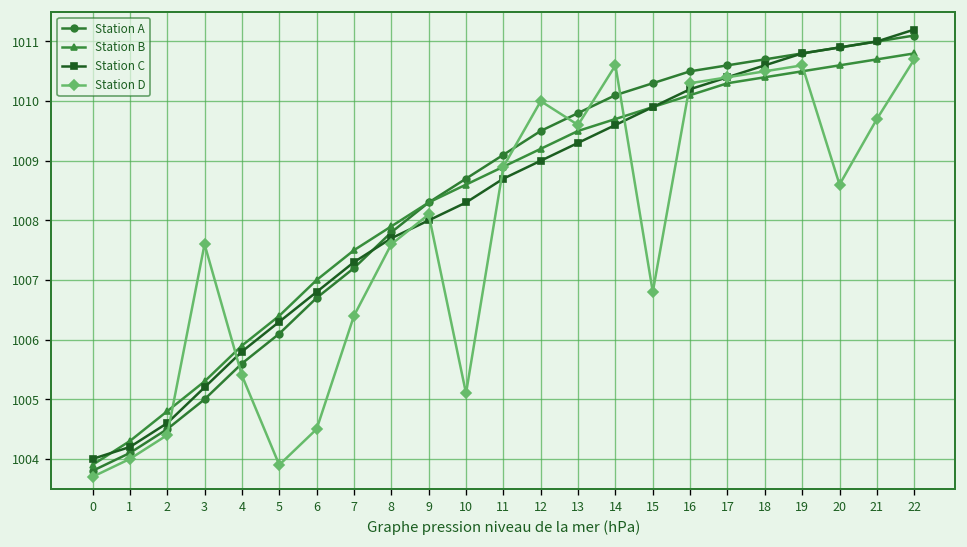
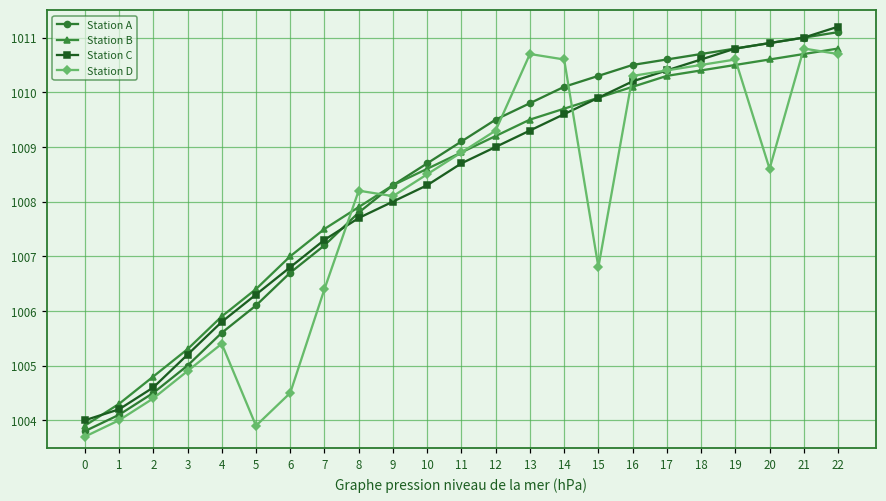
Station D, 3: 1007.6 -> 1004.9
Station D, 8: 1007.6 -> 1008.2
Station D, 10: 1005.1 -> 1008.5
Station D, 12: 1010.0 -> 1009.3
Station D, 13: 1009.6 -> 1010.7
Station D, 21: 1009.7 -> 1010.8
